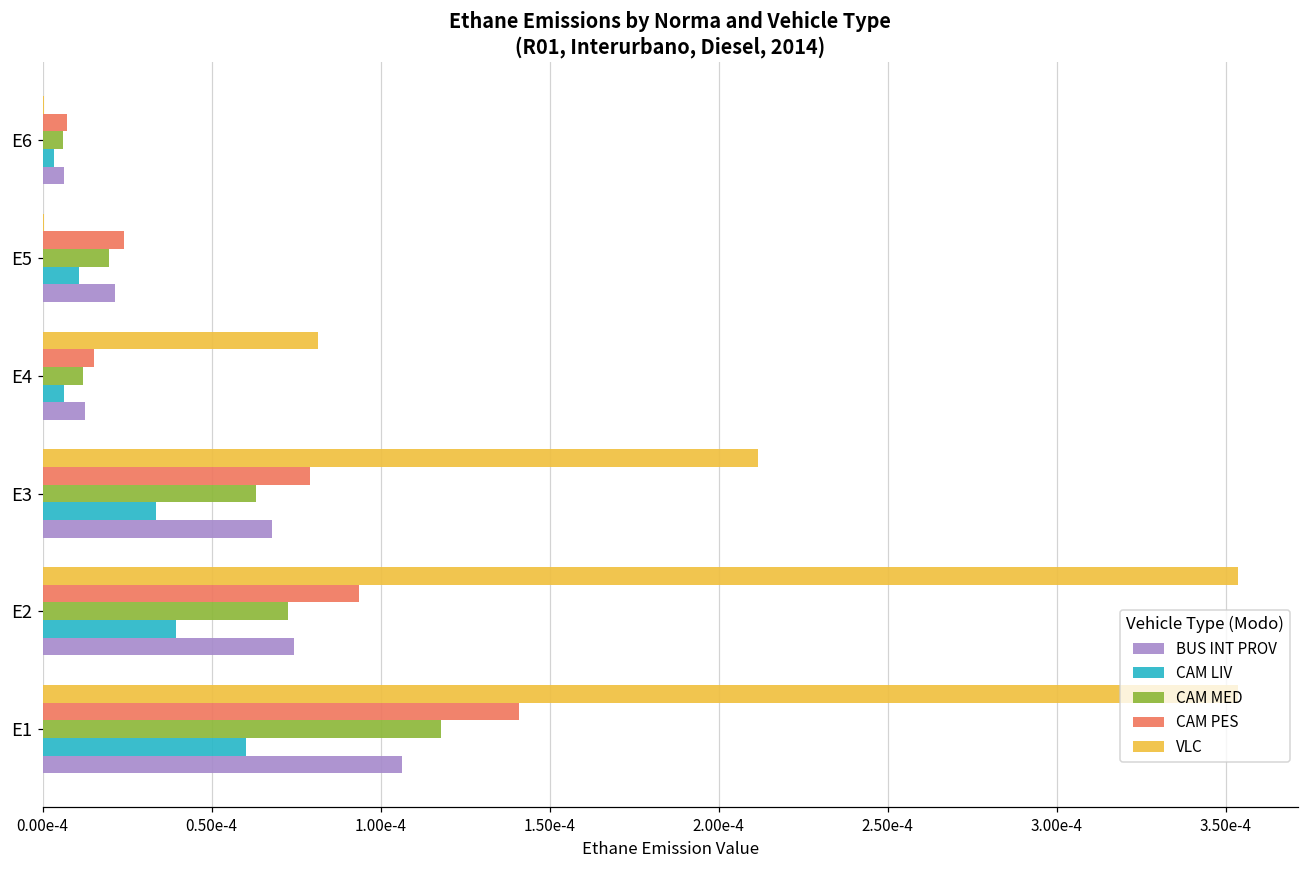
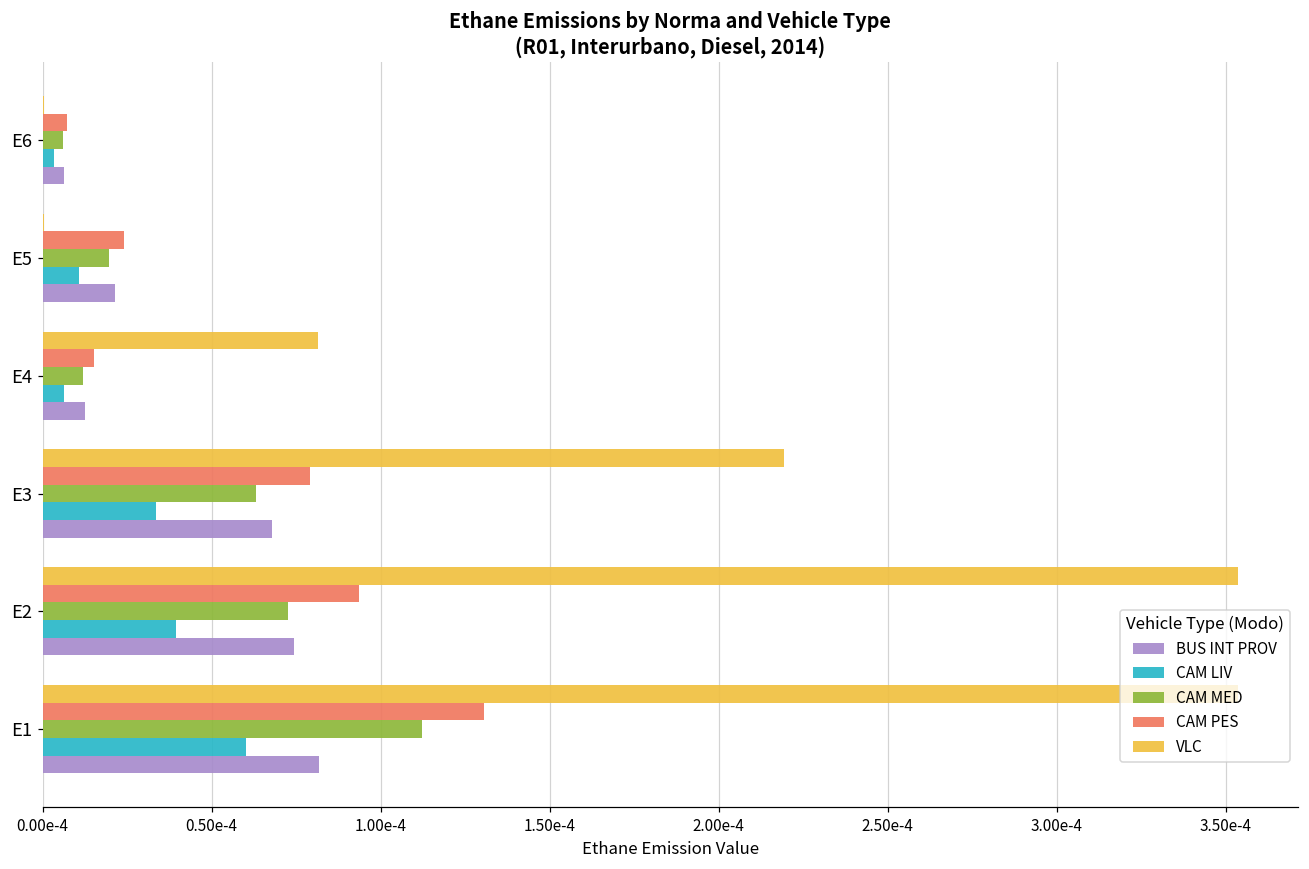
VLC, E3: 0.000212 -> 0.000219
CAM PES, E1: 0.000141 -> 0.000131
CAM MED, E1: 0.000118 -> 0.000112
BUS INT PROV, E1: 0.000106 -> 0.000082
